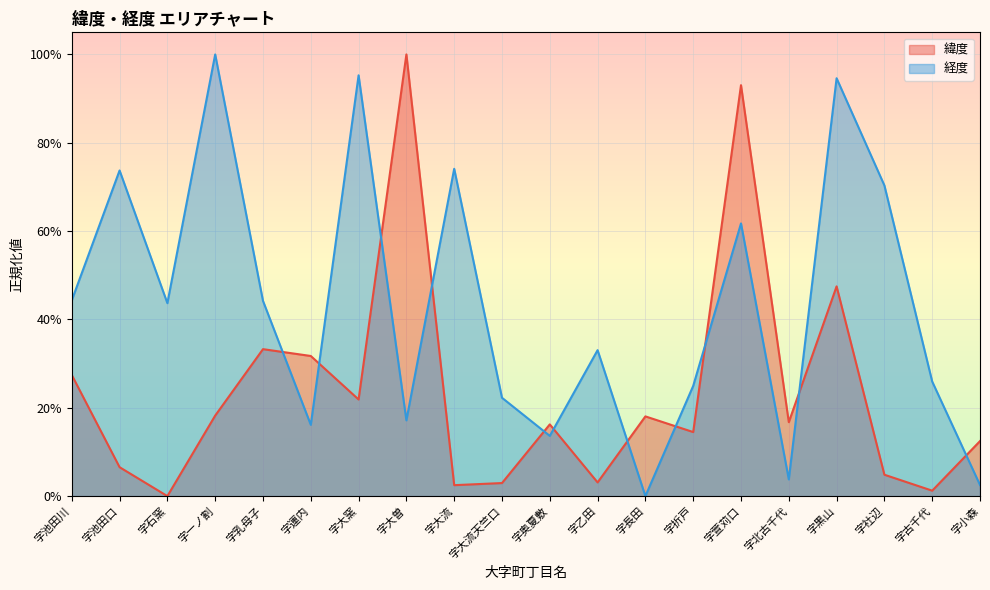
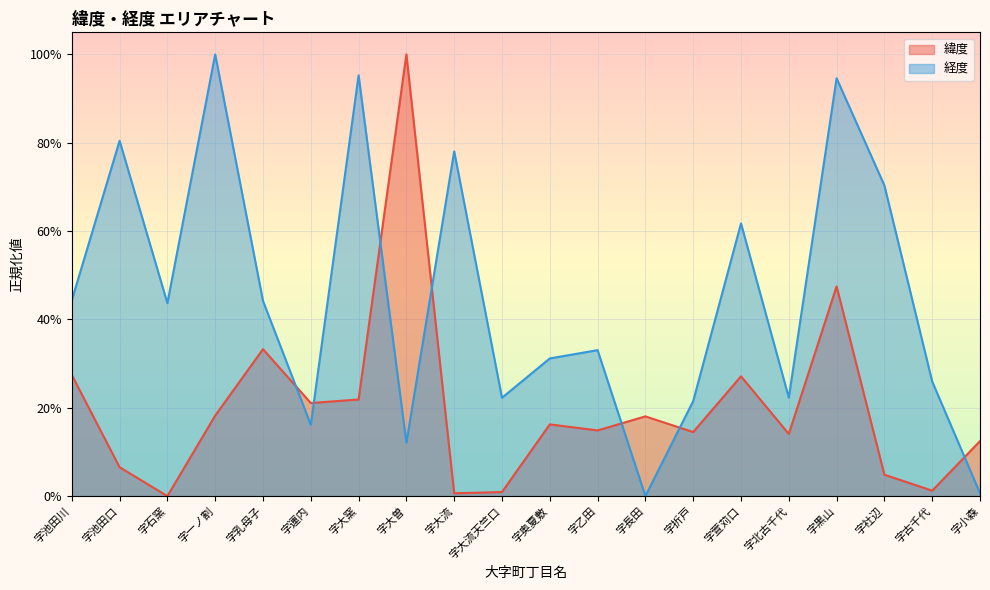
経度, 字池田口: 74% -> 80%
緯度, 字運内: 32% -> 21%
経度, 字大曽: 17% -> 12%
緯度, 字大流: 2% -> 1%
経度, 字大流: 74% -> 78%
緯度, 字大流天竺口: 3% -> 1%
経度, 字奥夏敷: 14% -> 31%
緯度, 字乙田: 3% -> 15%
経度, 字折戸: 25% -> 22%
緯度, 字萱苅口: 93% -> 27%
緯度, 字北古千代: 17% -> 14%
経度, 字北古千代: 4% -> 22%
経度, 字小森: 3% -> 1%
